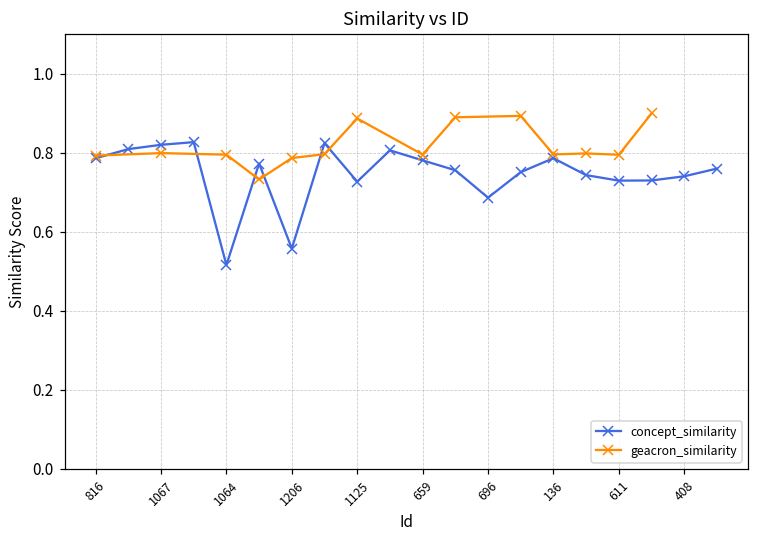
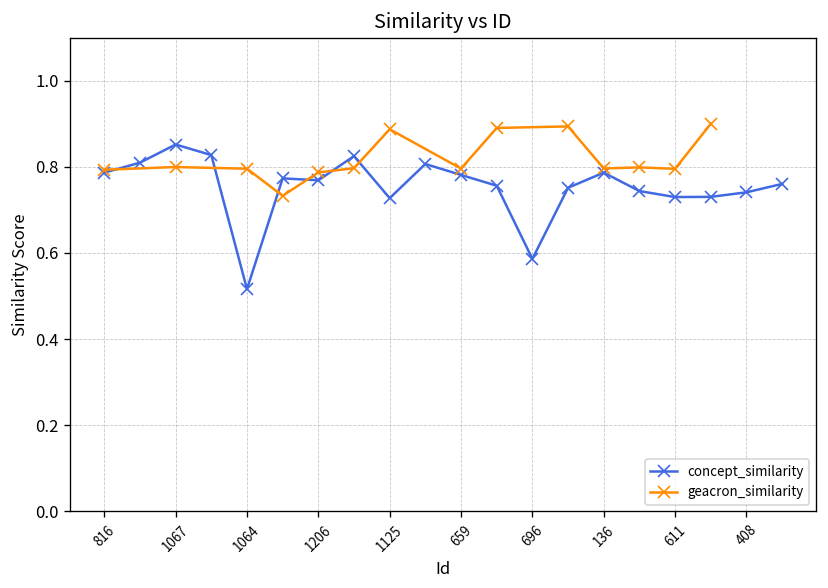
concept_similarity, 1067: 0.82 -> 0.85
concept_similarity, 1206: 0.56 -> 0.77
concept_similarity, 696: 0.69 -> 0.59
